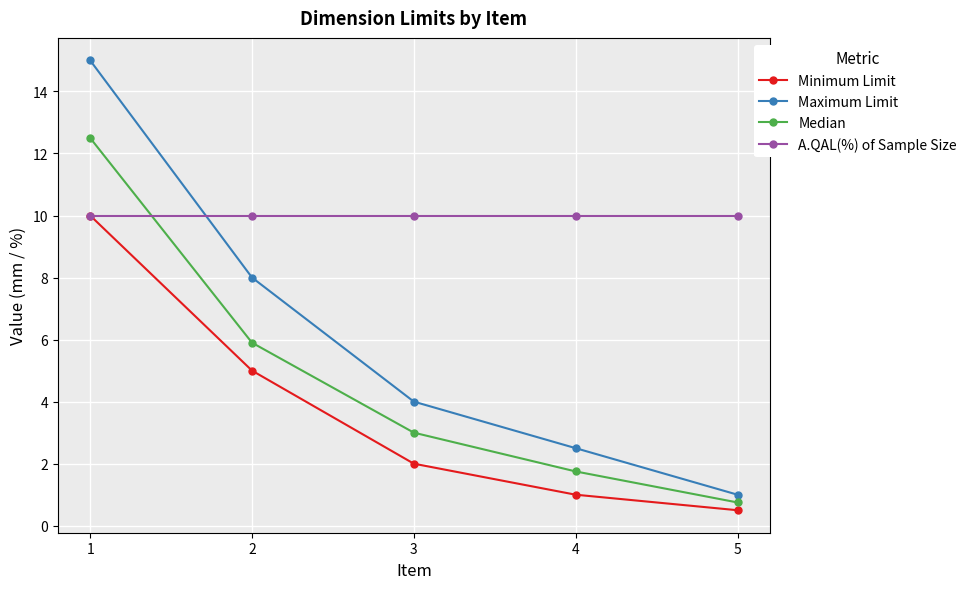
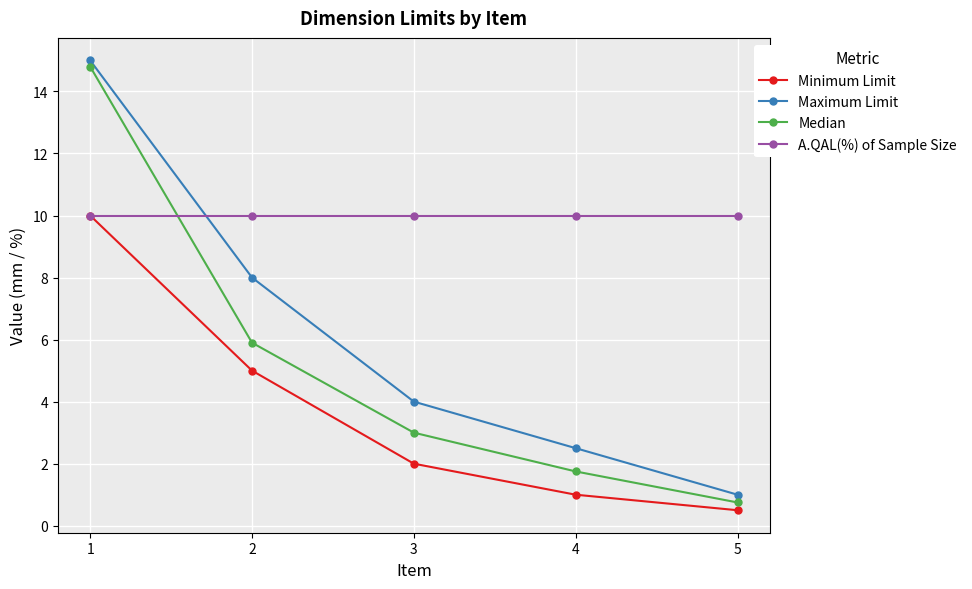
Median, 1: 12.5 -> 14.8
